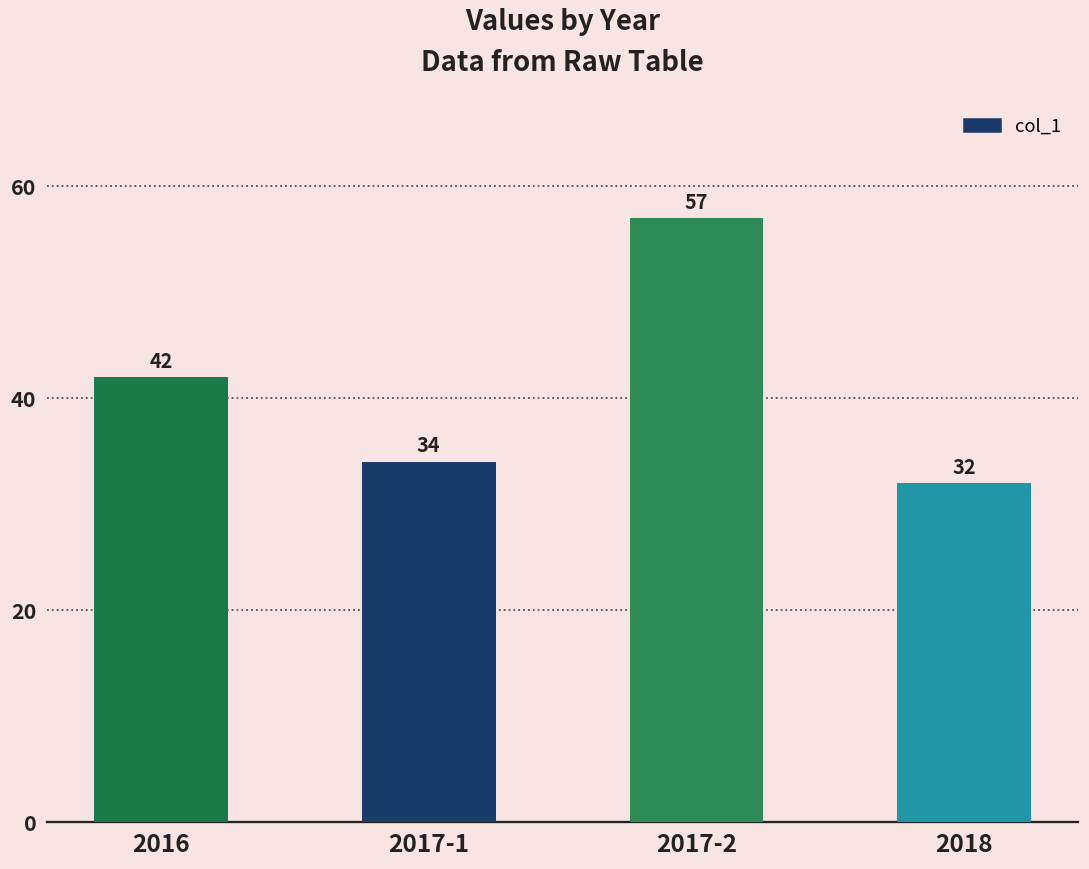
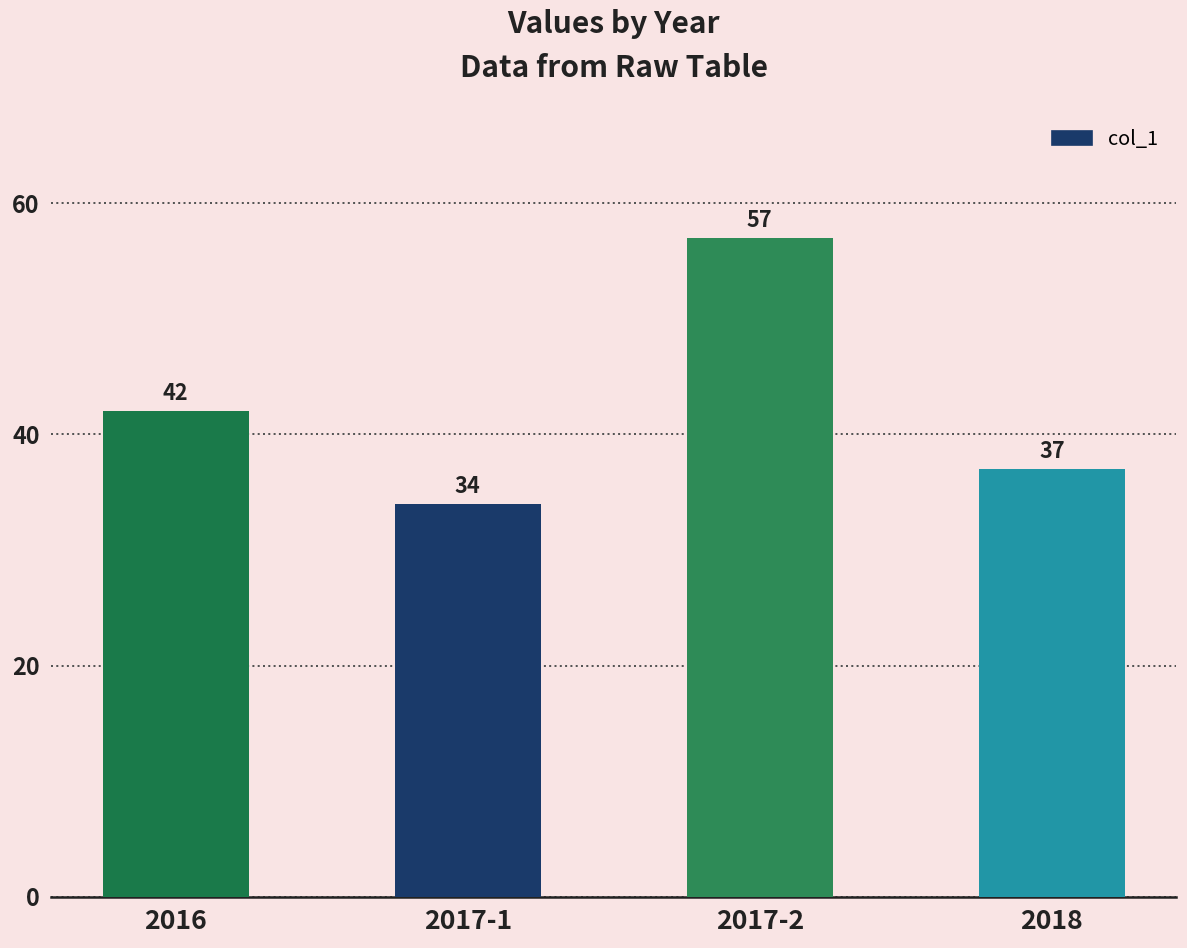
2018: 32 -> 37
